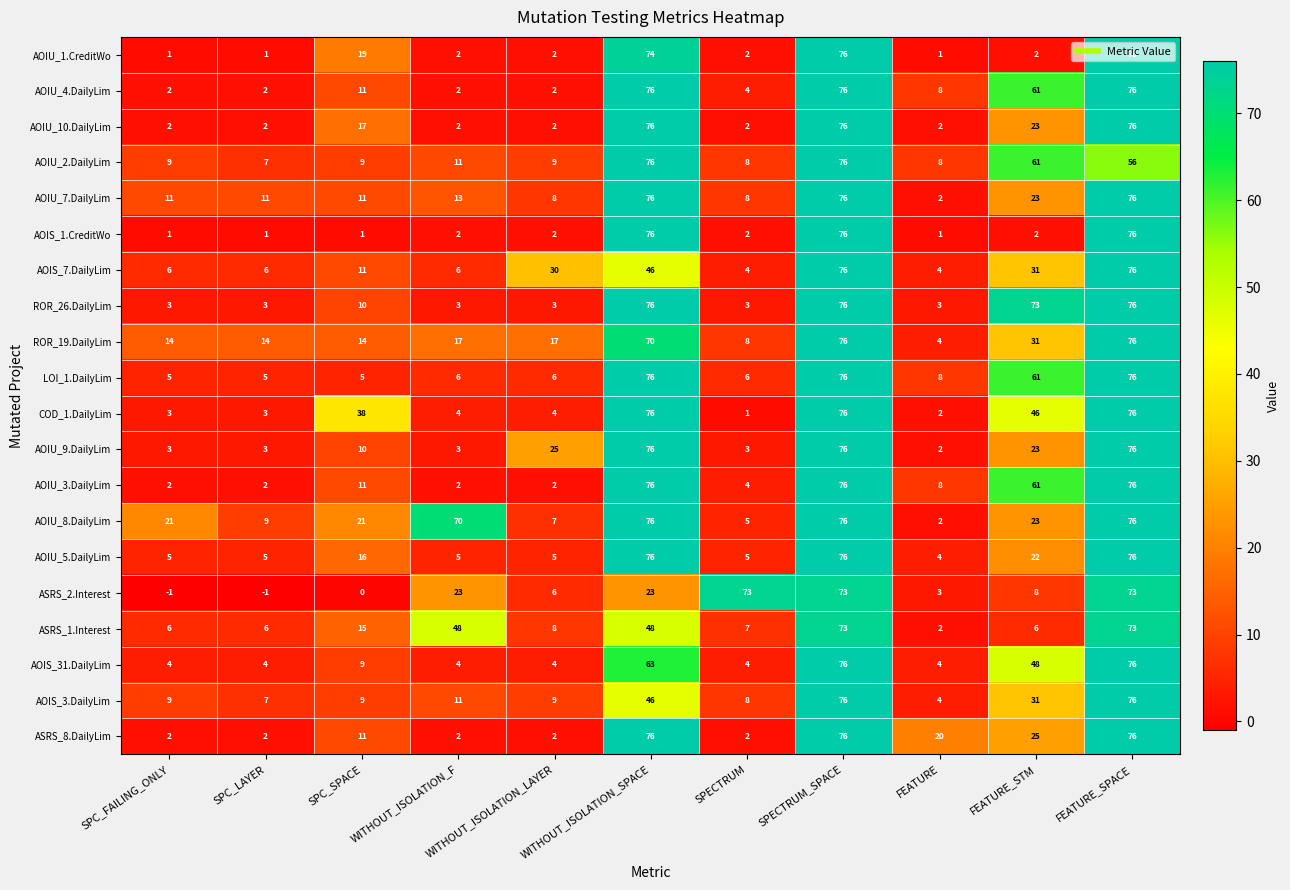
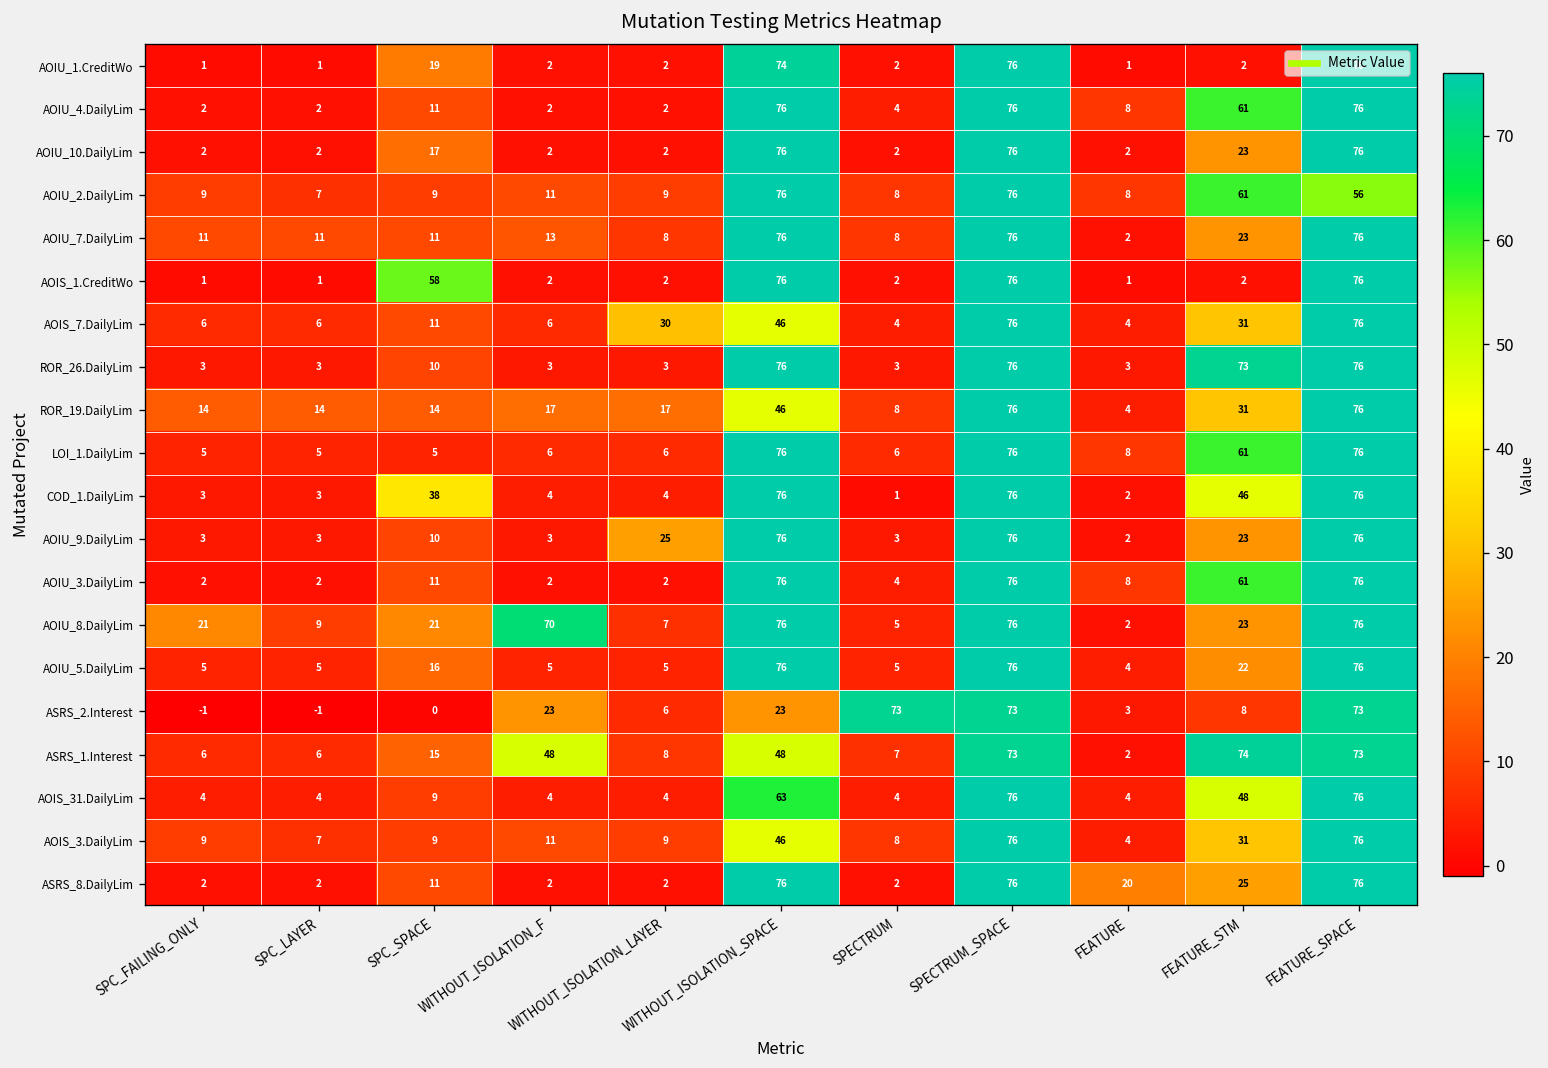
AOIS_1.CreditWo, SPC_SPACE: 1 -> 58
ROR_19.DailyLim, WITHOUT_ISOLATION_SPACE: 70 -> 46
ASRS_1.Interest, FEATURE_STM: 6 -> 74
